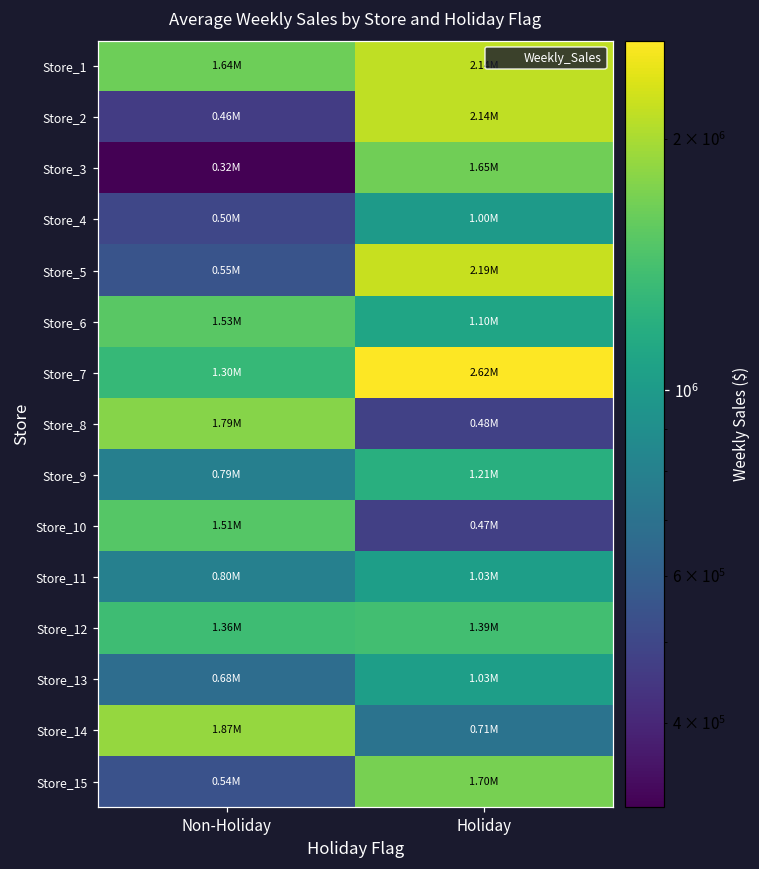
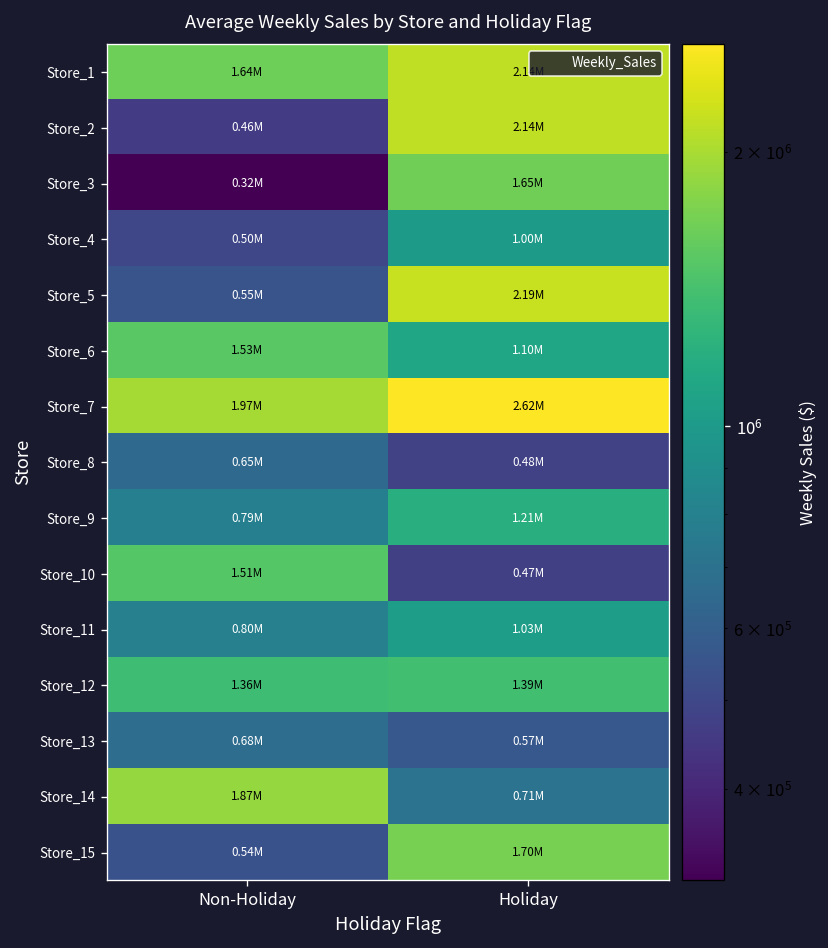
Store_7, Non-Holiday: 1.30M -> 1.97M
Store_8, Non-Holiday: 1.79M -> 0.65M
Store_13, Holiday: 1.03M -> 0.57M
